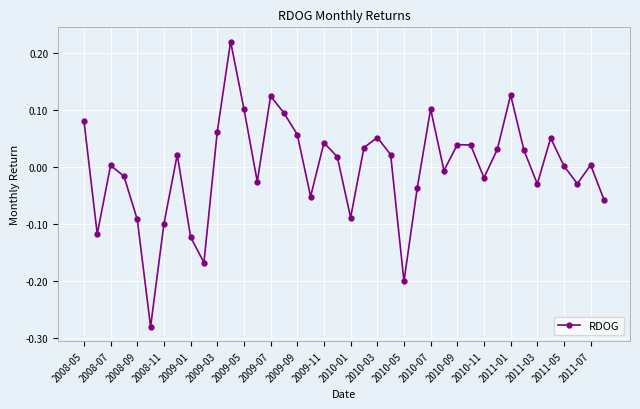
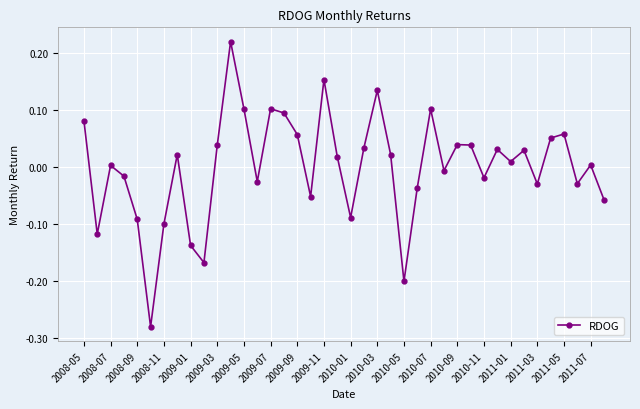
2009-01: -0.12 -> -0.14
2009-03: 0.06 -> 0.04
2009-07: 0.13 -> 0.10
2009-11: 0.04 -> 0.15
2010-03: 0.05 -> 0.14
2011-01: 0.13 -> 0.01
2011-05: 0.00 -> 0.06
